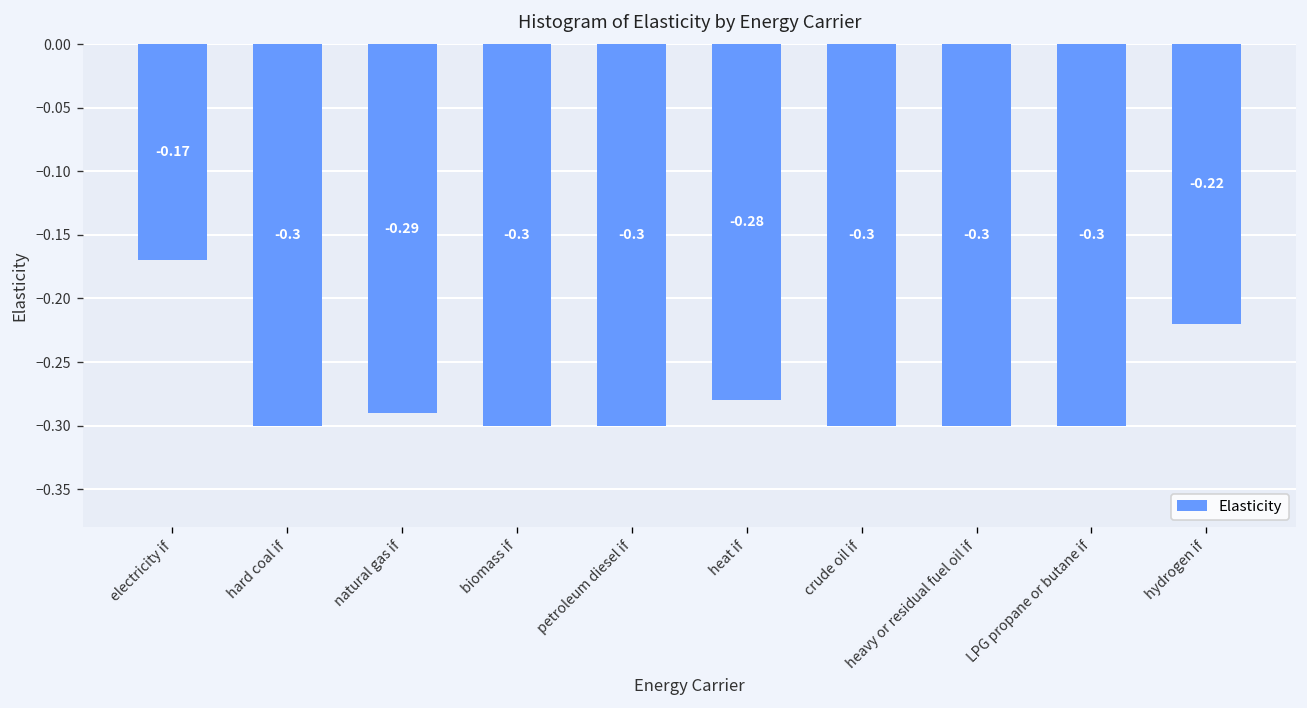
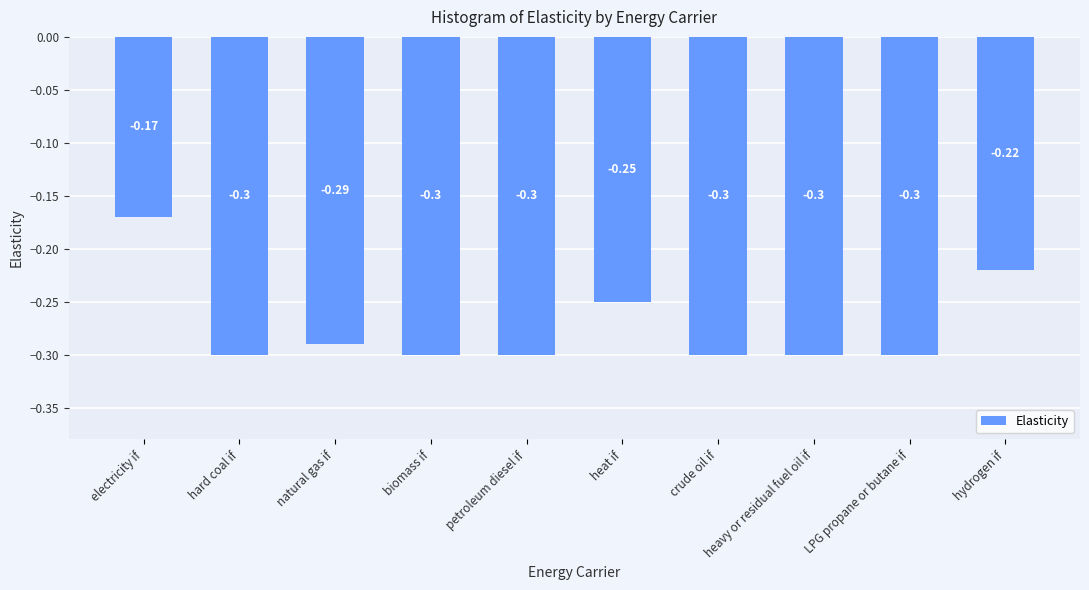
heat if: -0.28 -> -0.25
